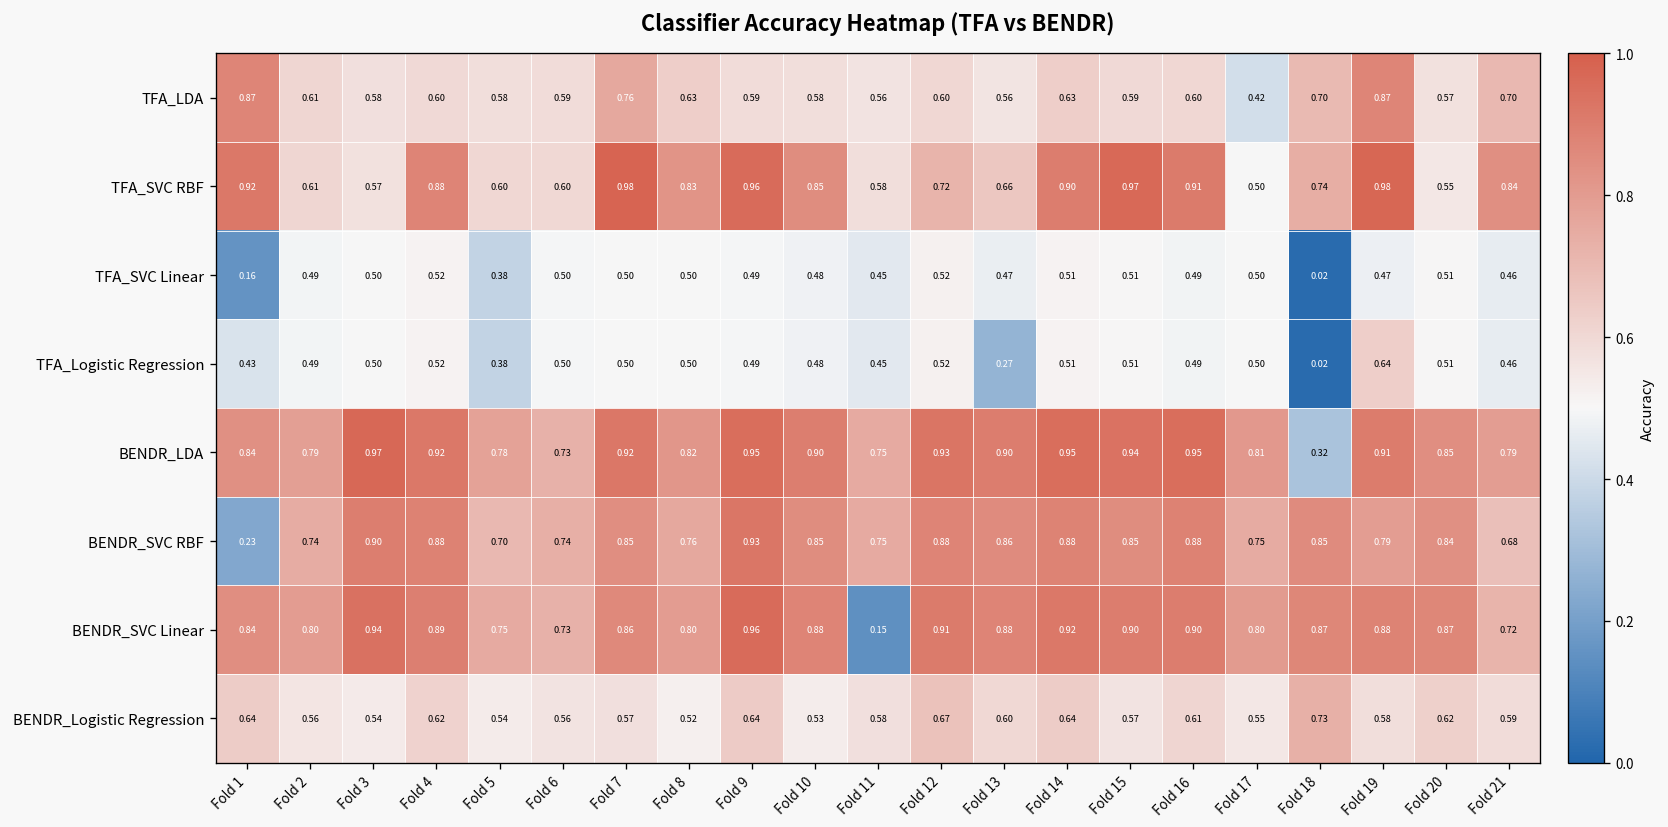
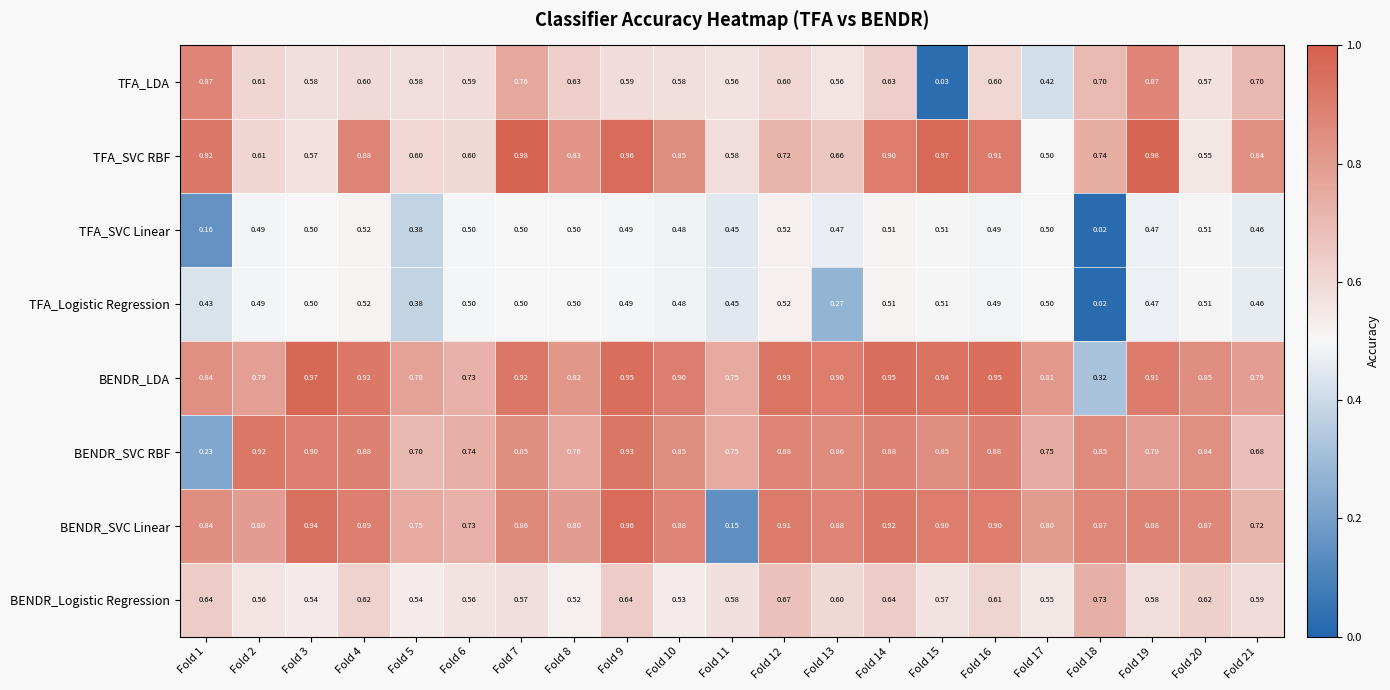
TFA_LDA, Fold 15: 0.59 -> 0.03
TFA_Logistic Regression, Fold 19: 0.64 -> 0.47
BENDR_SVC RBF, Fold 2: 0.74 -> 0.92
